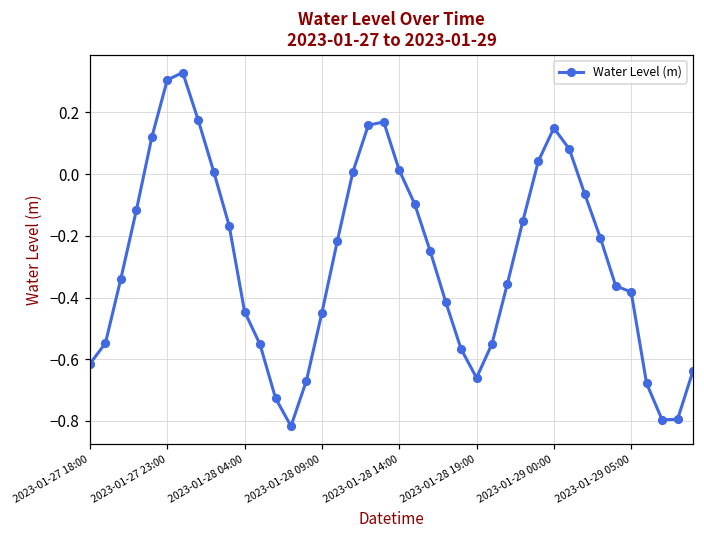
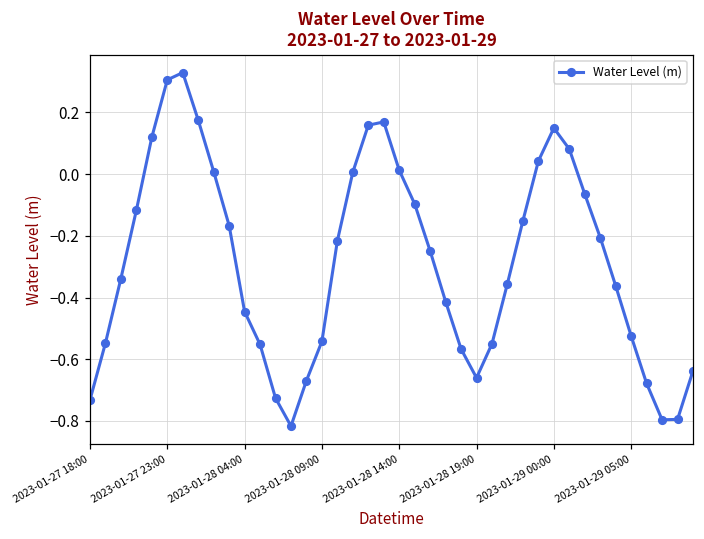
2023-01-27 18:00: -0.61 -> -0.73
2023-01-28 09:00: -0.45 -> -0.54
2023-01-29 05:00: -0.38 -> -0.52
